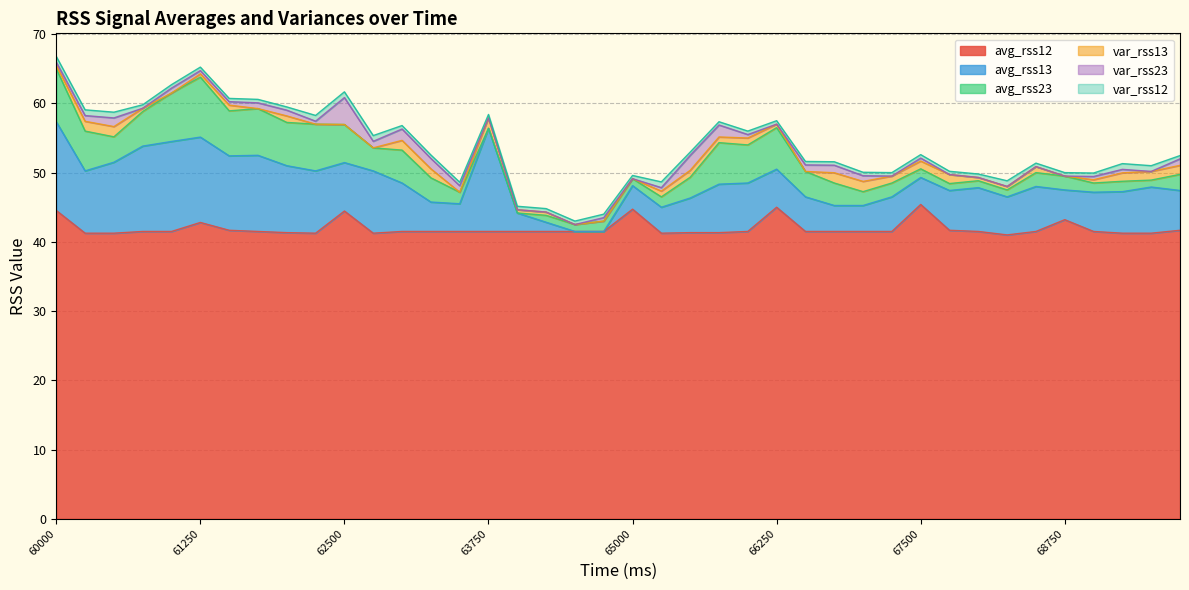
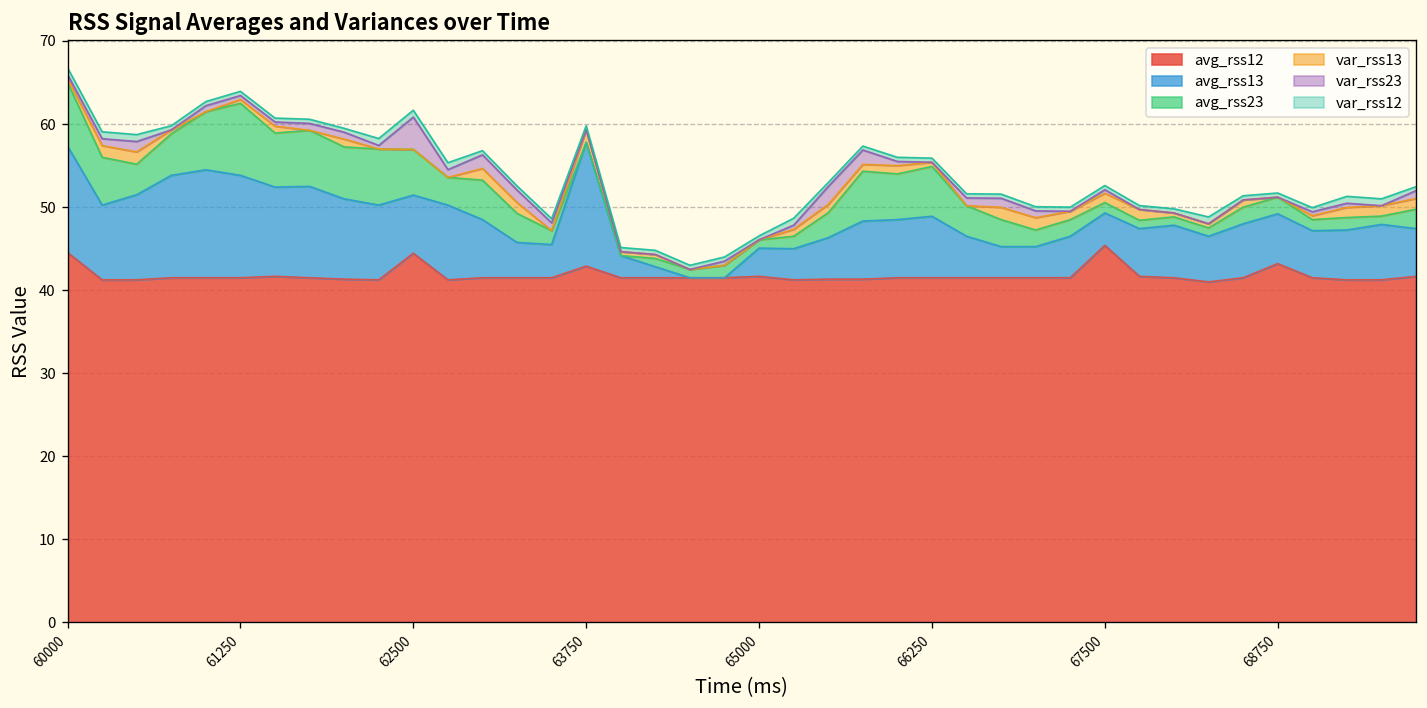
avg_rss12, 61250: 43 -> 42
avg_rss12, 63750: 42 -> 43
avg_rss12, 65000: 45 -> 42
avg_rss12, 66250: 45 -> 42
avg_rss13, 66250: 6 -> 7
avg_rss13, 68750: 4 -> 6
